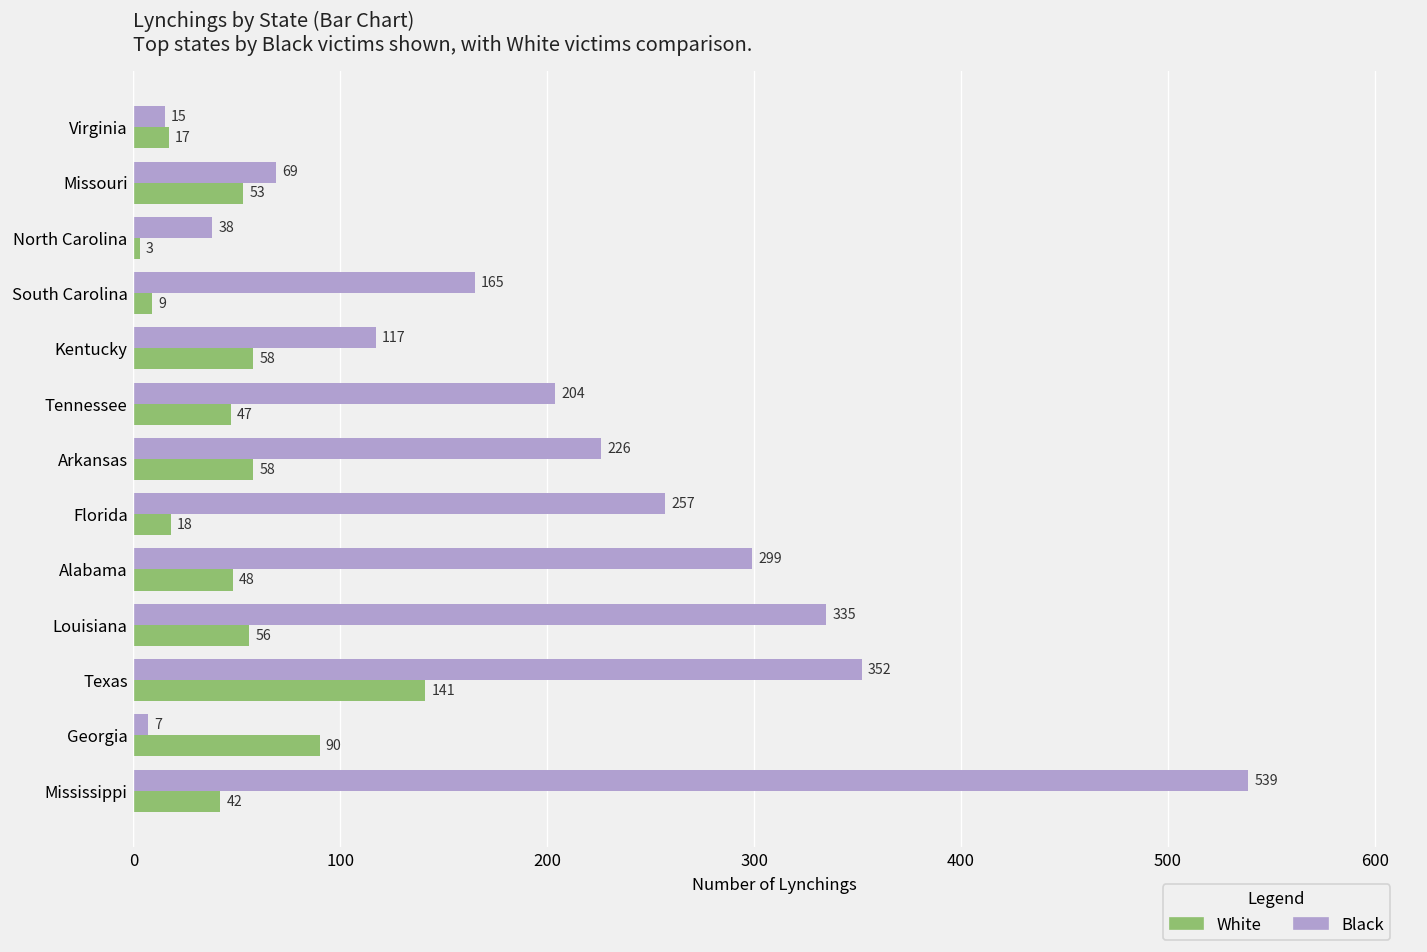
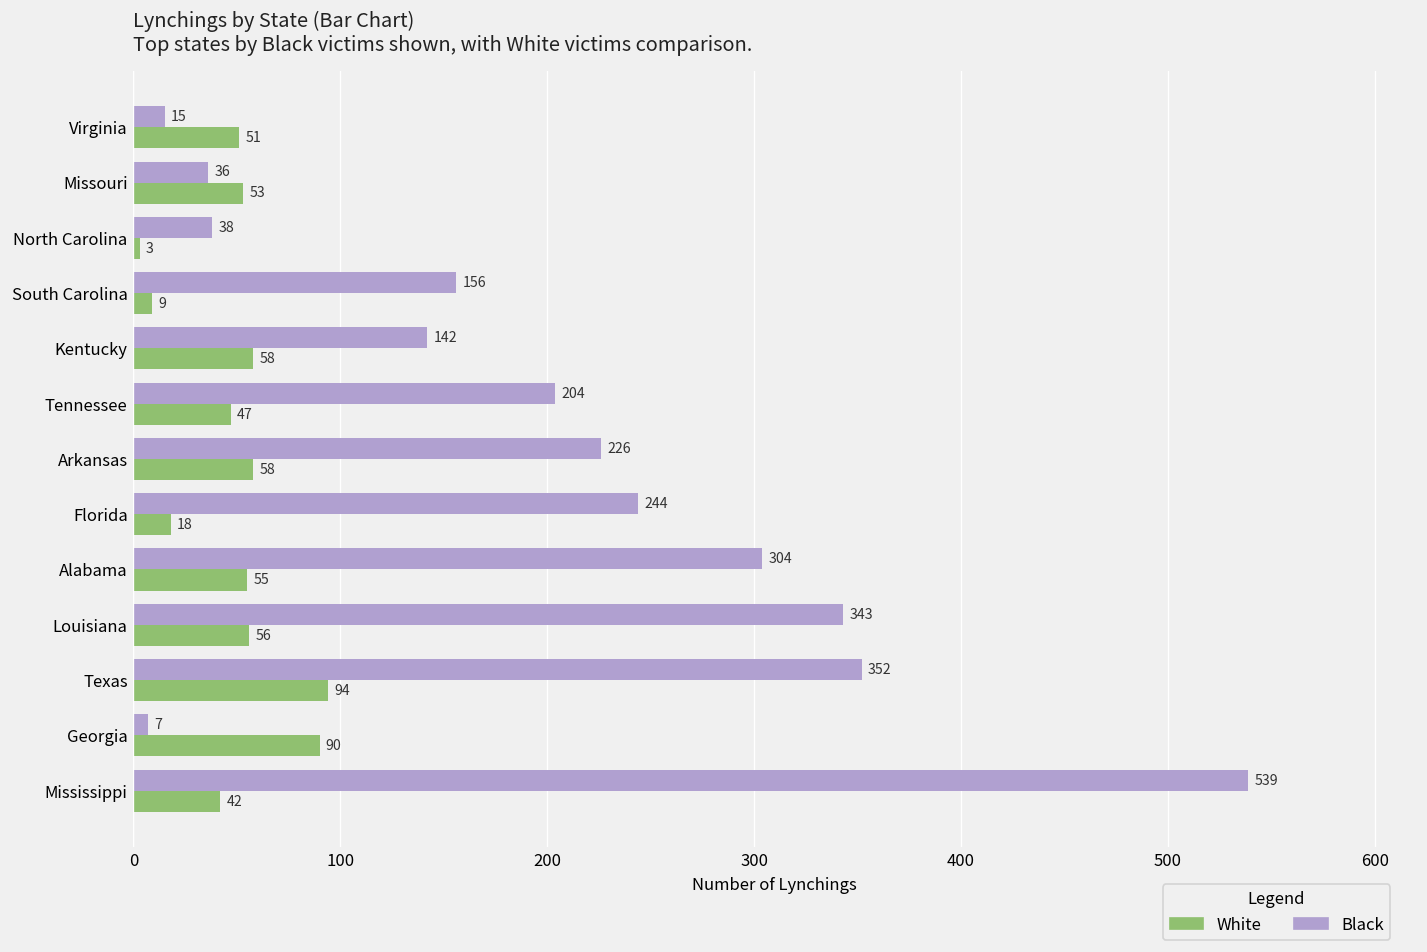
White, Virginia: 17 -> 51
Black, Missouri: 69 -> 36
Black, South Carolina: 165 -> 156
Black, Kentucky: 117 -> 142
Black, Florida: 257 -> 244
Black, Alabama: 299 -> 304
White, Alabama: 48 -> 55
Black, Louisiana: 335 -> 343
White, Texas: 141 -> 94
